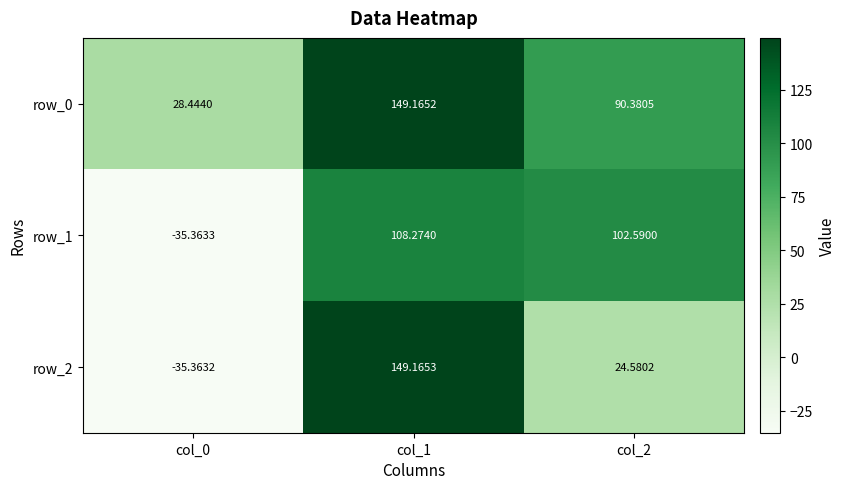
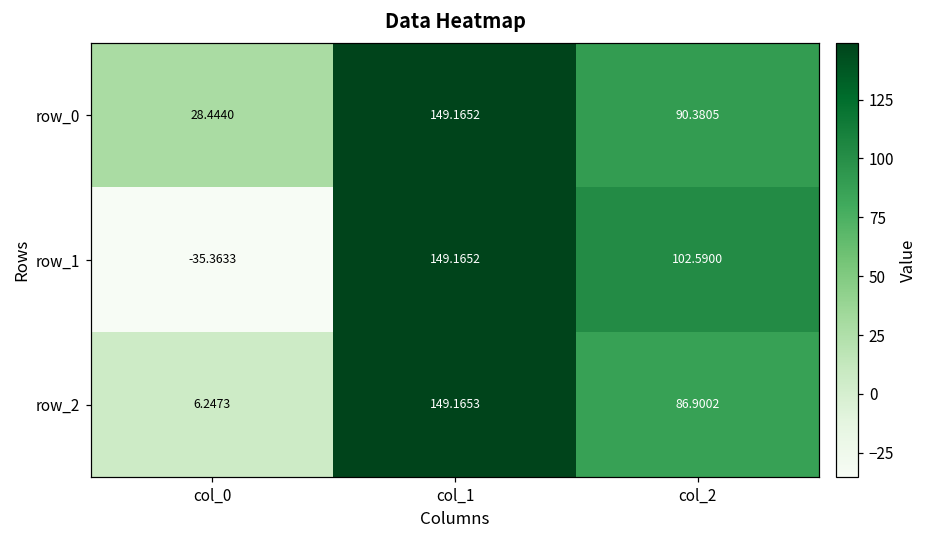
row_1, col_1: 108.2740 -> 149.1652
row_2, col_0: -35.3632 -> 6.2473
row_2, col_2: 24.5802 -> 86.9002
